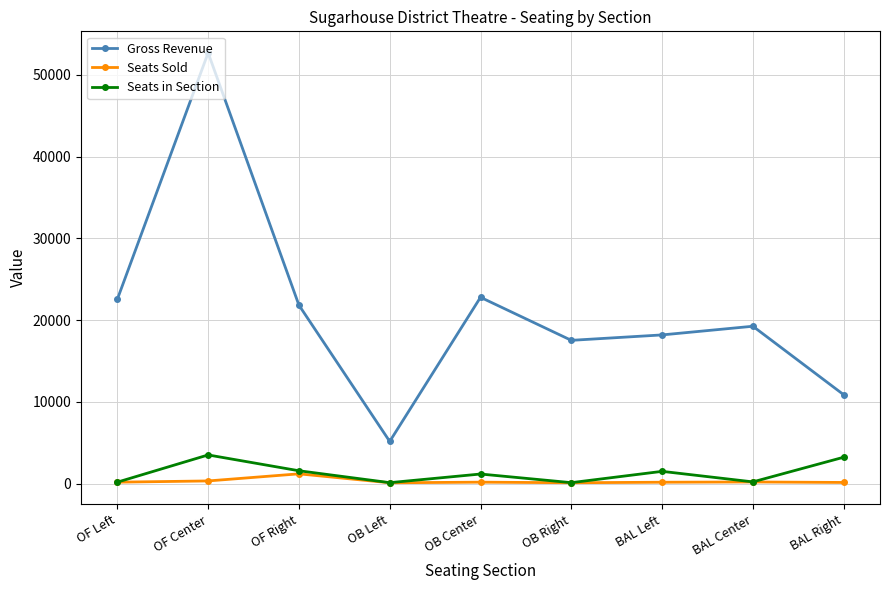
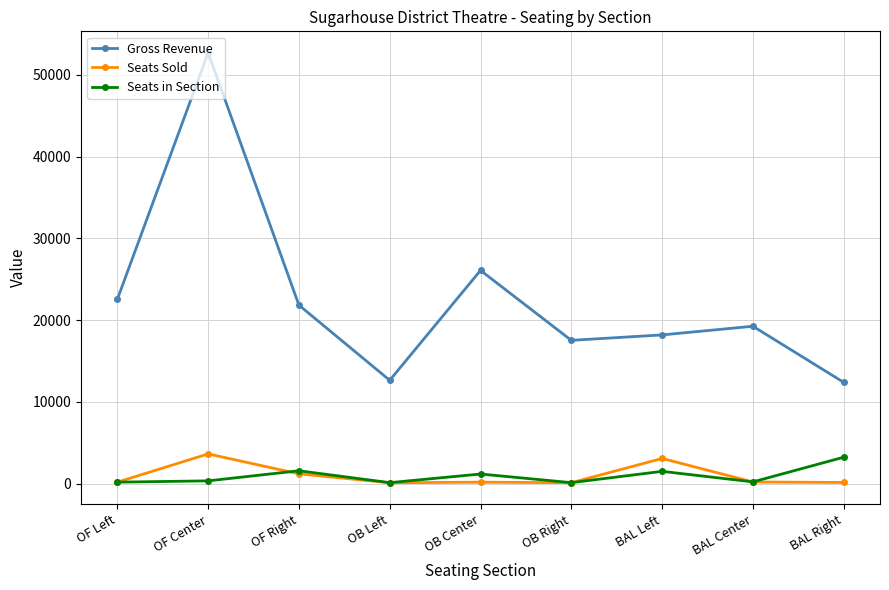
Seats Sold, OF Center: 0 -> 4000
Seats in Section, OF Center: 4000 -> 0
Gross Revenue, OB Left: 5000 -> 13000
Gross Revenue, OB Center: 23000 -> 26000
Seats Sold, BAL Left: 0 -> 3000
Gross Revenue, BAL Right: 11000 -> 12000
